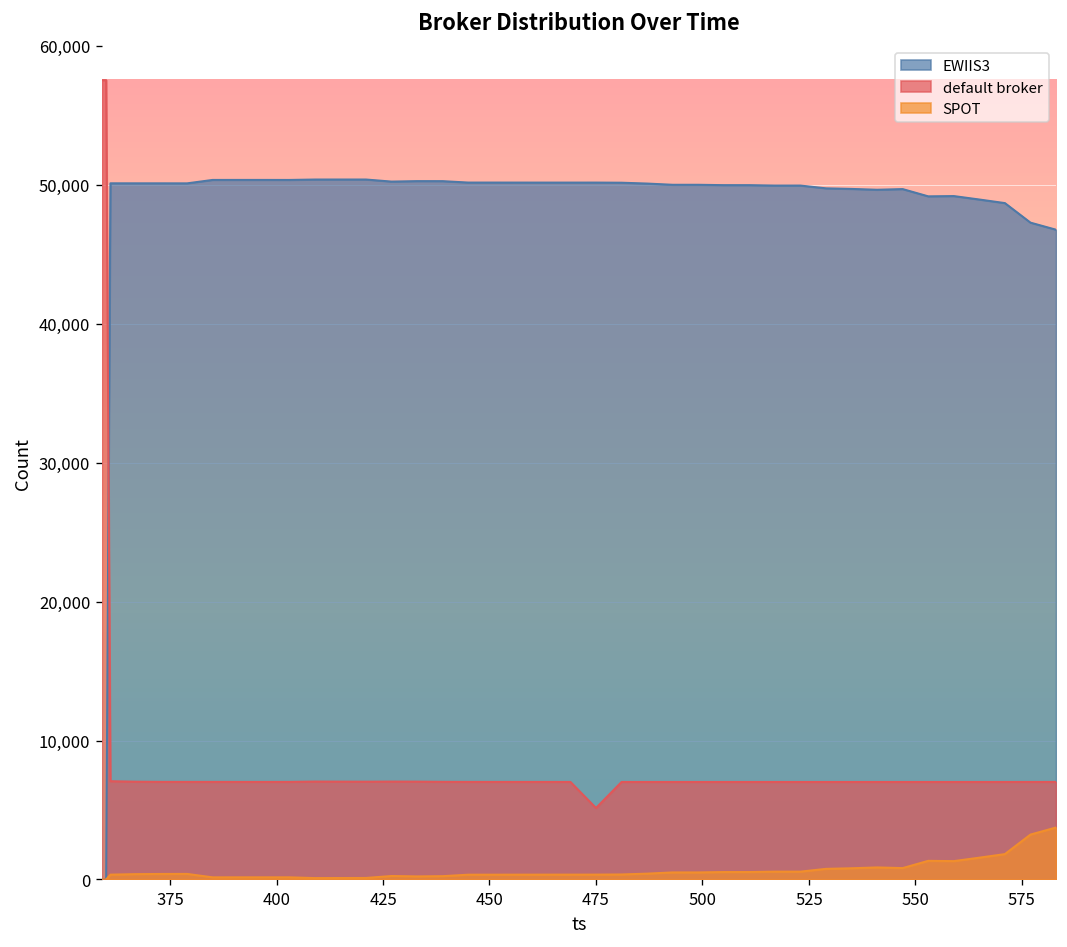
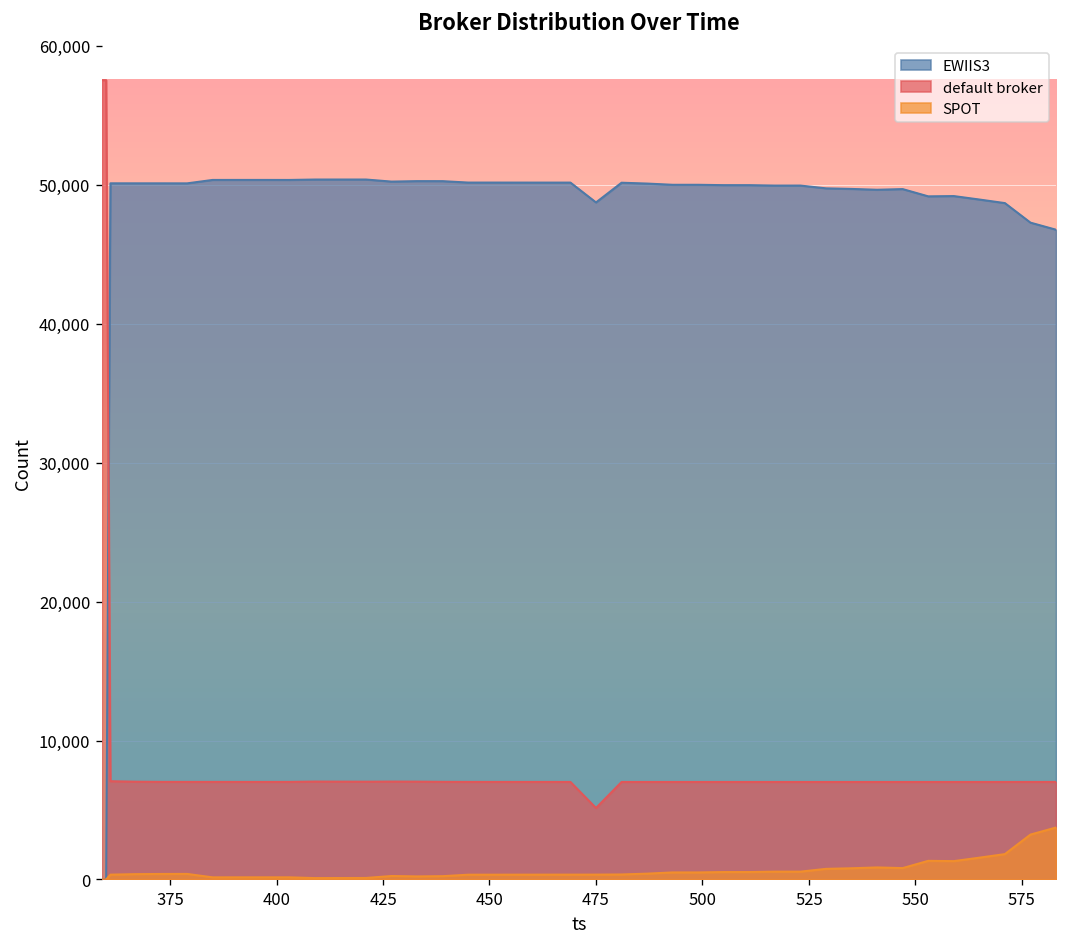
EWIIS3, 475: 50,200 -> 48,700
